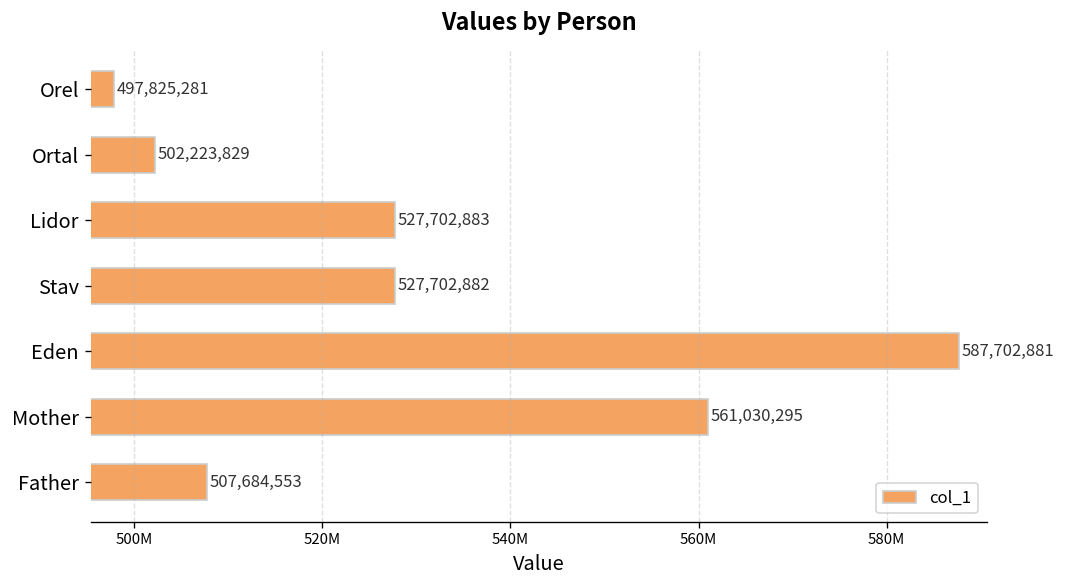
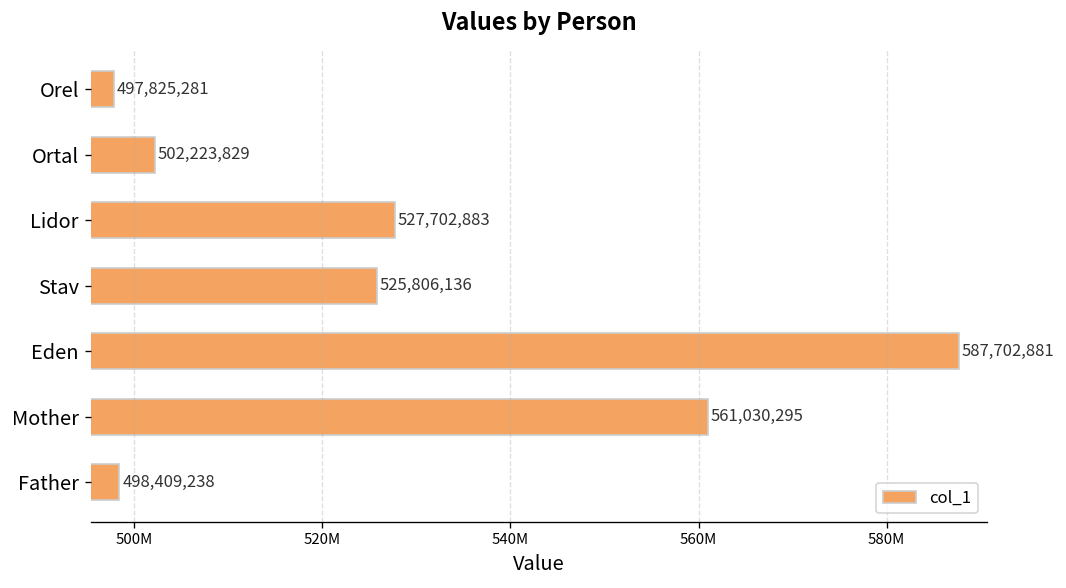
Stav: 527,702,882 -> 525,806,136
Father: 507,684,553 -> 498,409,238
